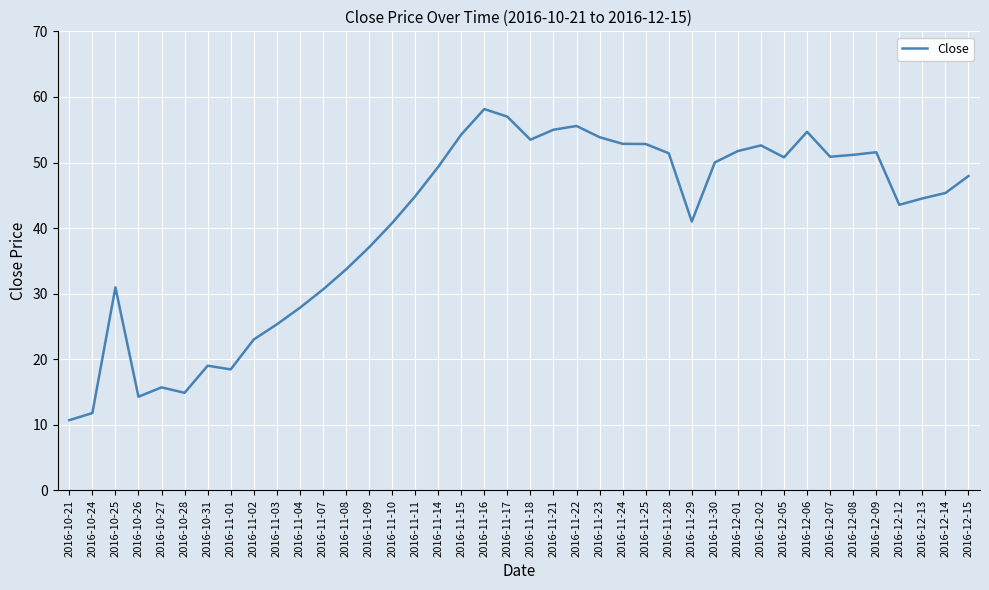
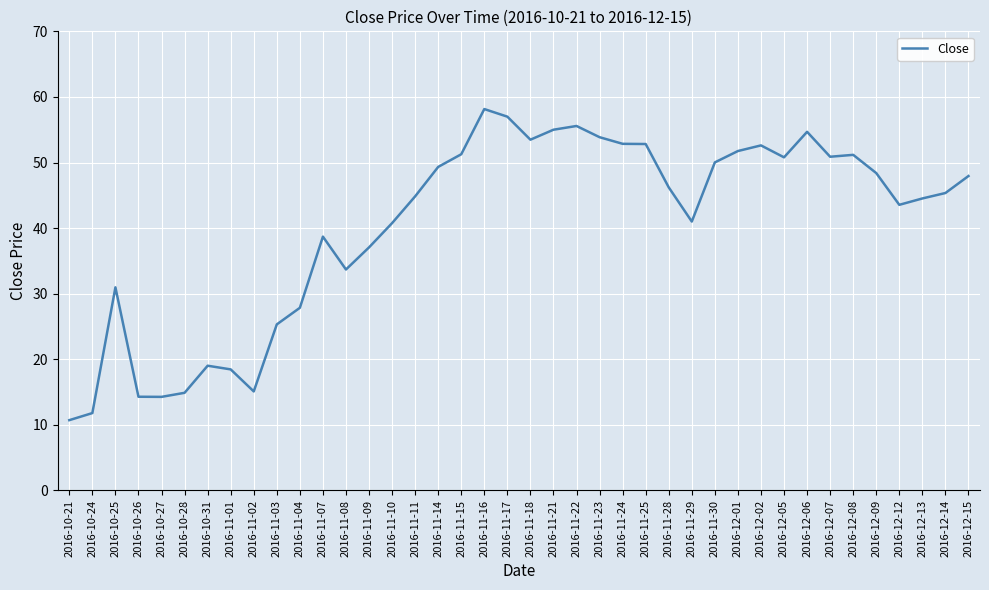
2016-10-27: 16 -> 14
2016-11-02: 23 -> 15
2016-11-07: 31 -> 39
2016-11-15: 54 -> 51
2016-11-28: 51 -> 46
2016-12-09: 52 -> 48
